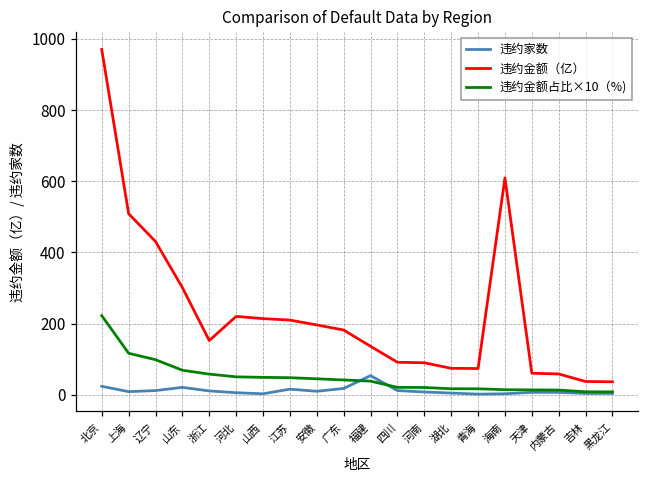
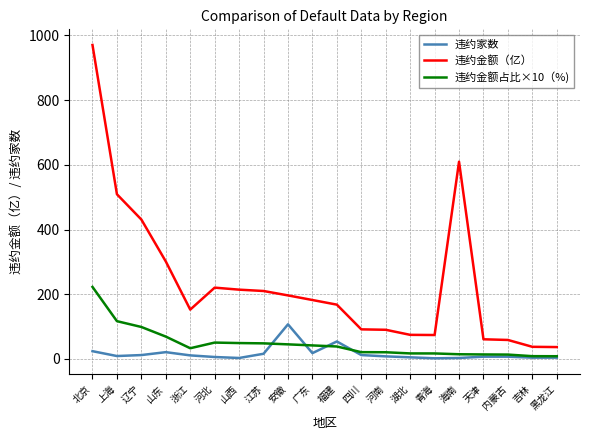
违约金额占比×10（%), 浙江: 60 -> 30
违约家数, 安徽: 10 -> 110
违约金额（亿）, 福建: 140 -> 170
